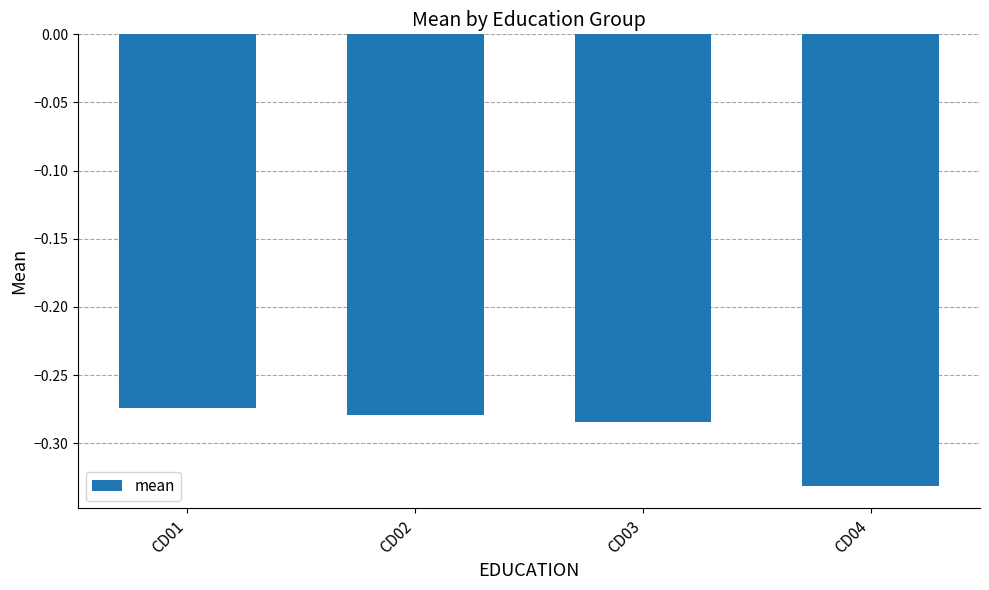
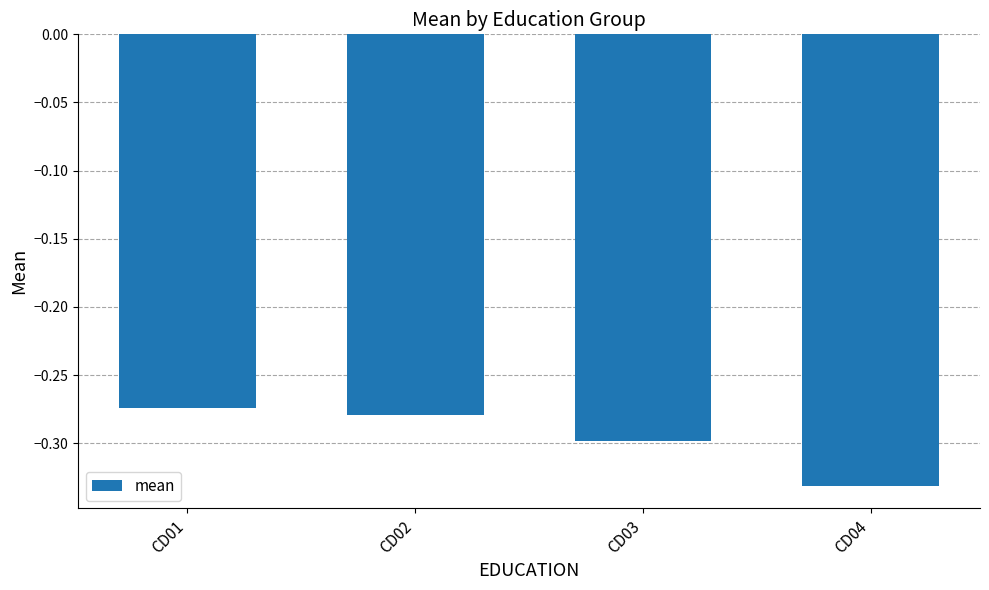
CD03: -0.284 -> -0.298
